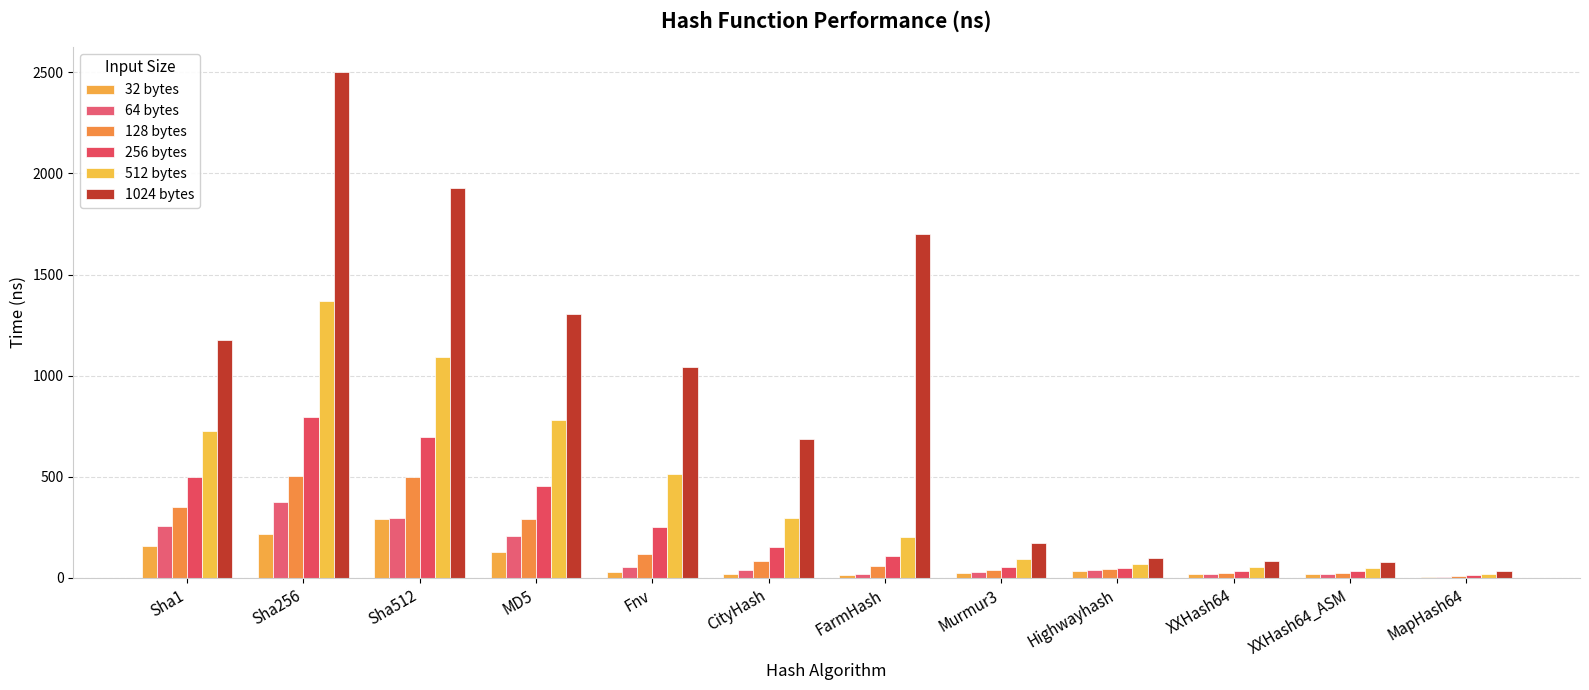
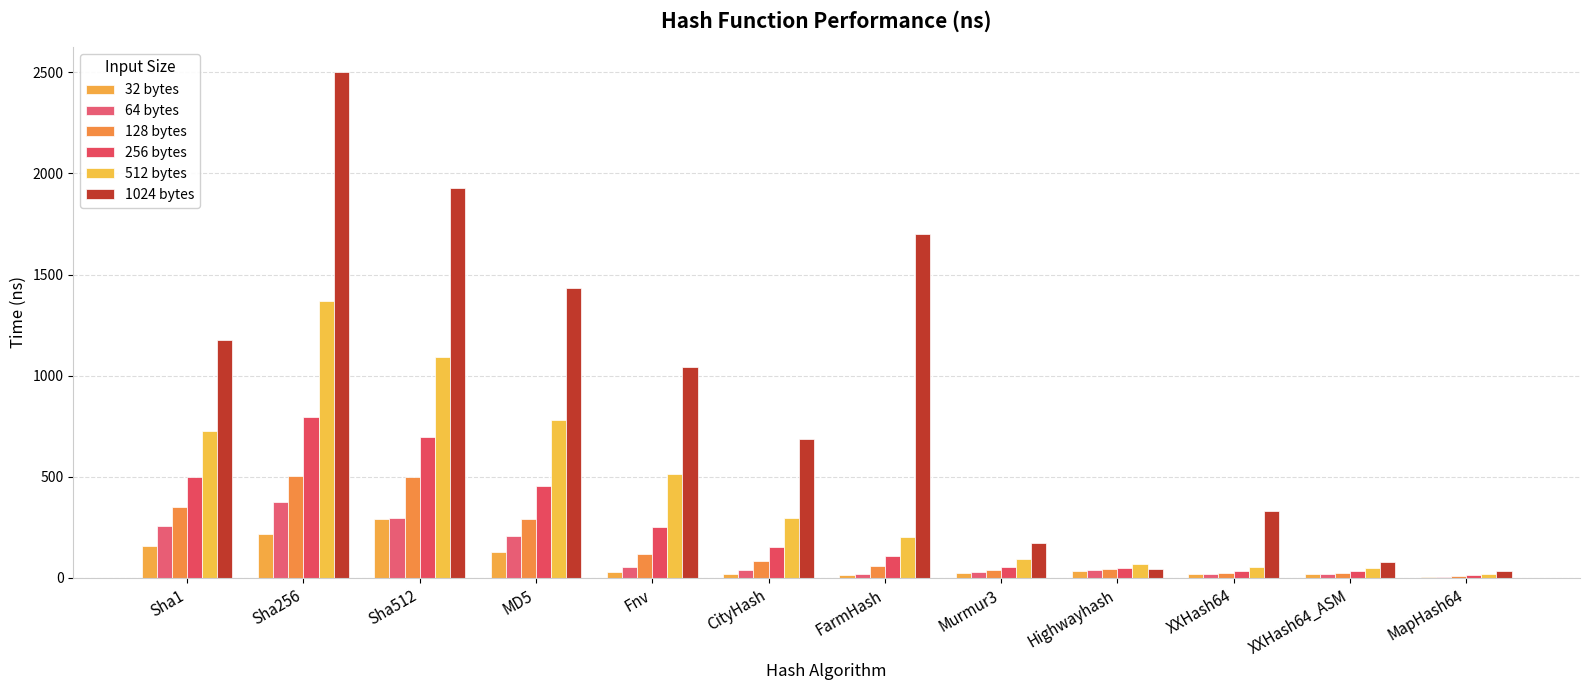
1024 bytes, MD5: 1310 -> 1430
1024 bytes, Highwayhash: 100 -> 50
1024 bytes, XXHash64: 80 -> 330
